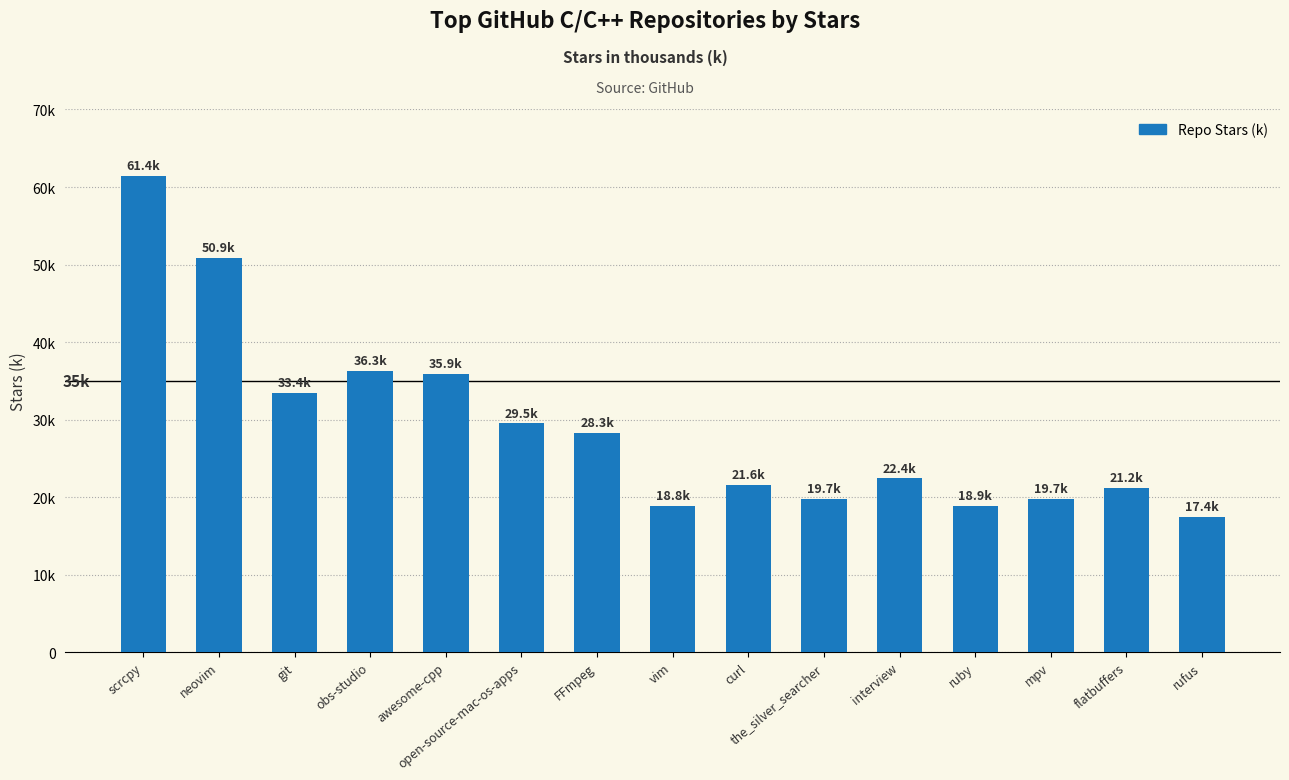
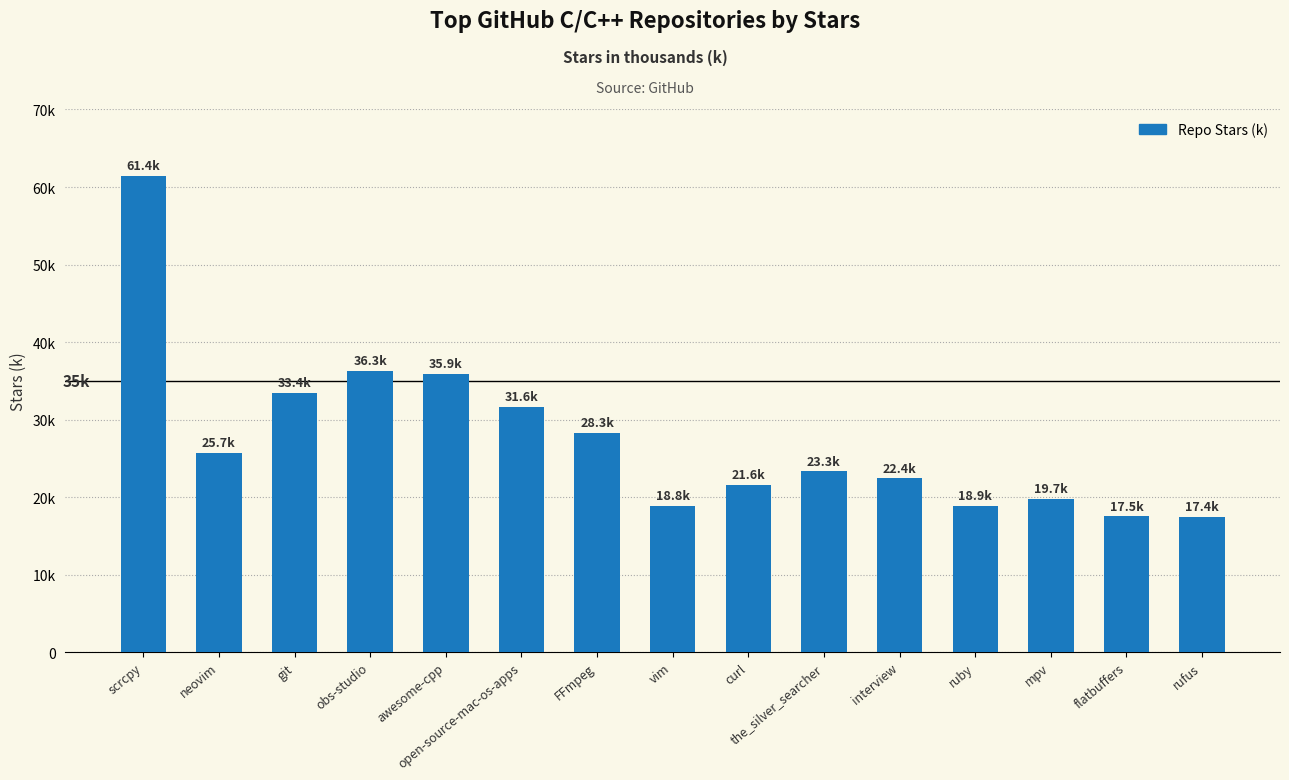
neovim: 50.9k -> 25.7k
open-source-mac-os-apps: 29.5k -> 31.6k
the_silver_searcher: 19.7k -> 23.3k
flatbuffers: 21.2k -> 17.5k
